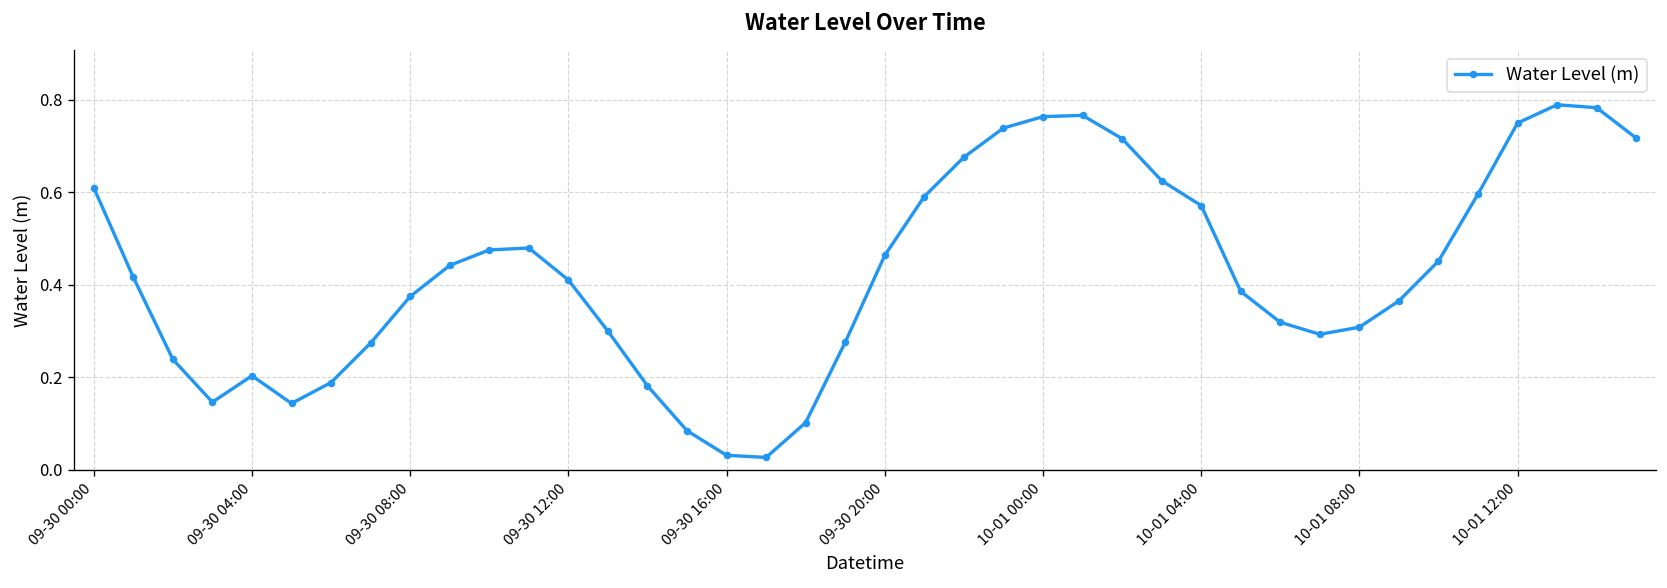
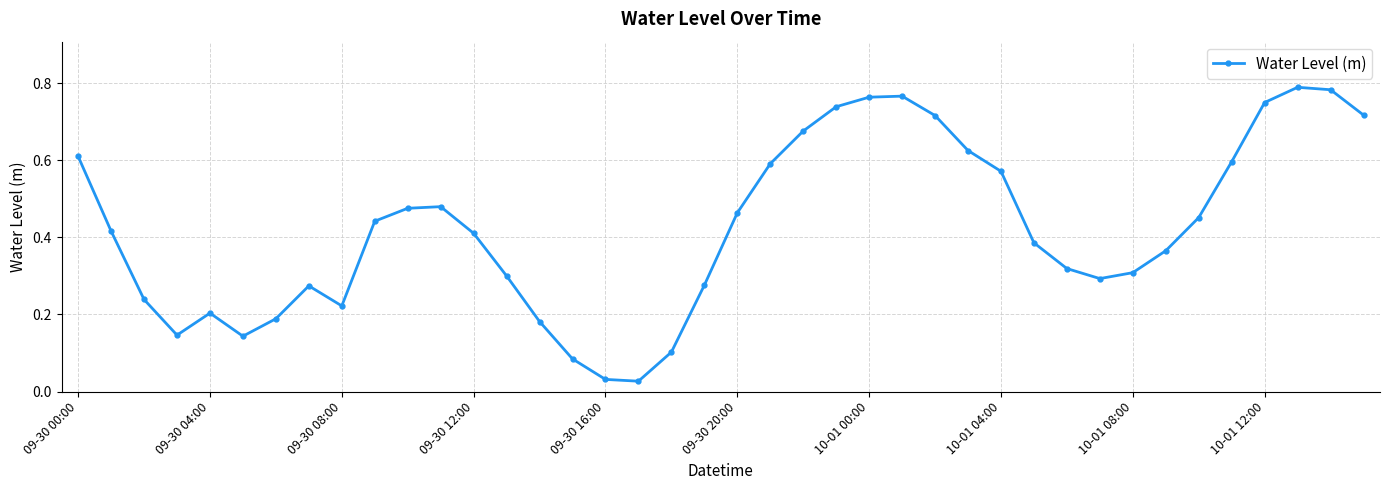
09-30 08:00: 0.37 -> 0.22
